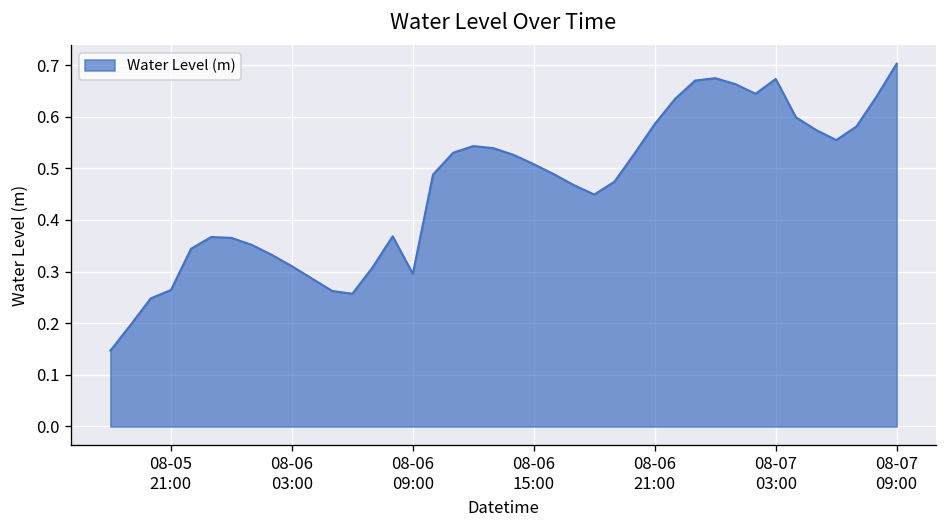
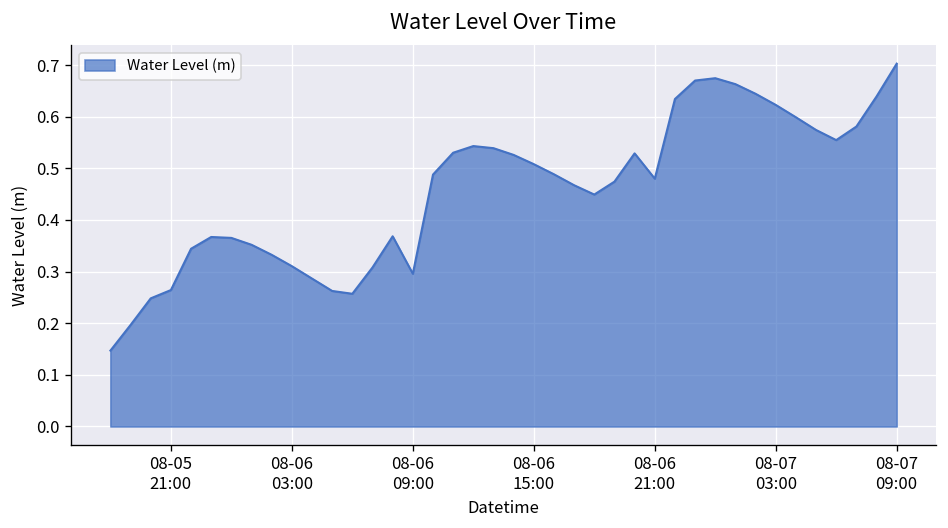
08-06 21:00: 0.59 -> 0.48
08-07 03:00: 0.67 -> 0.62
